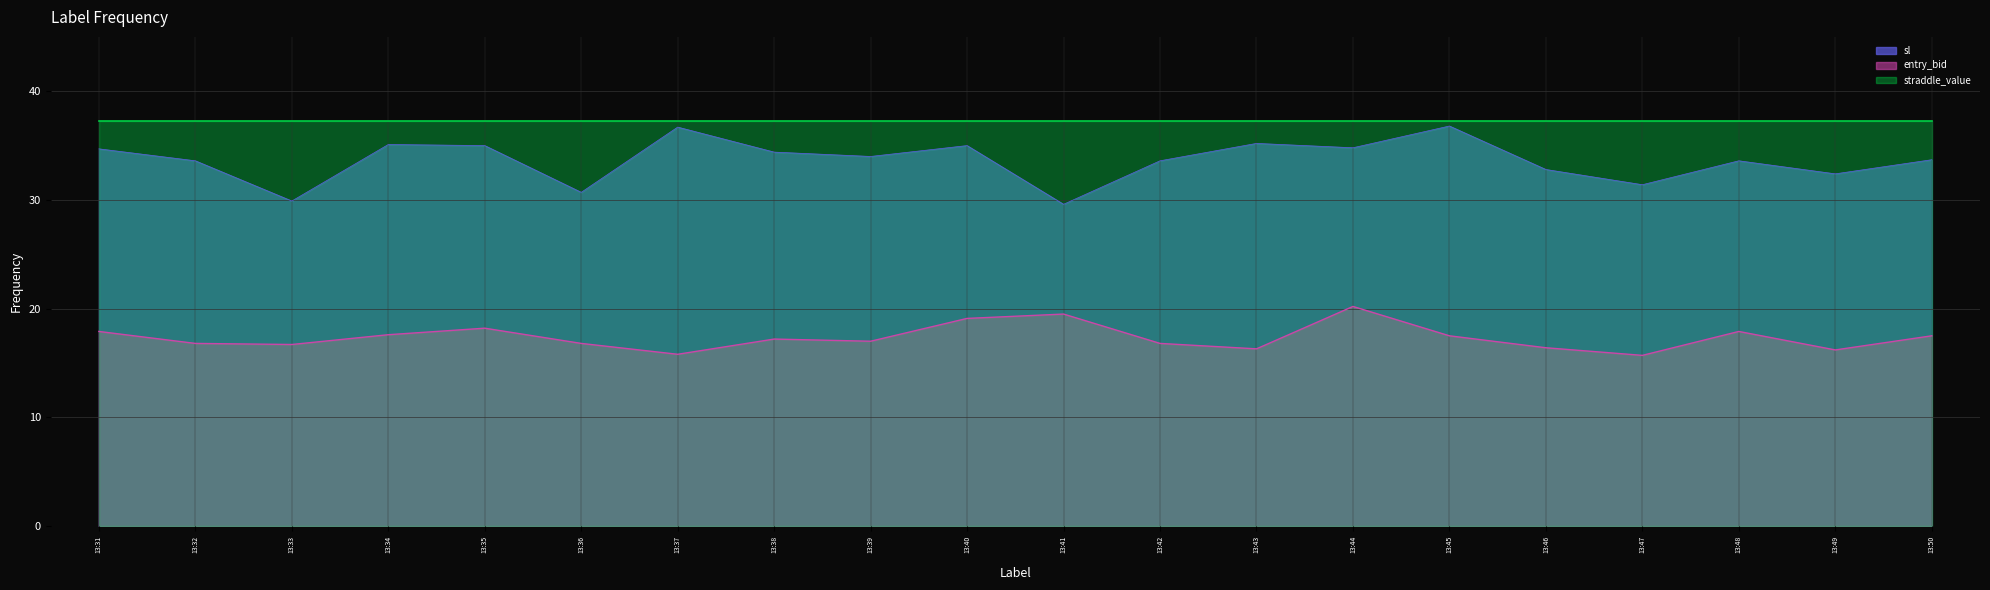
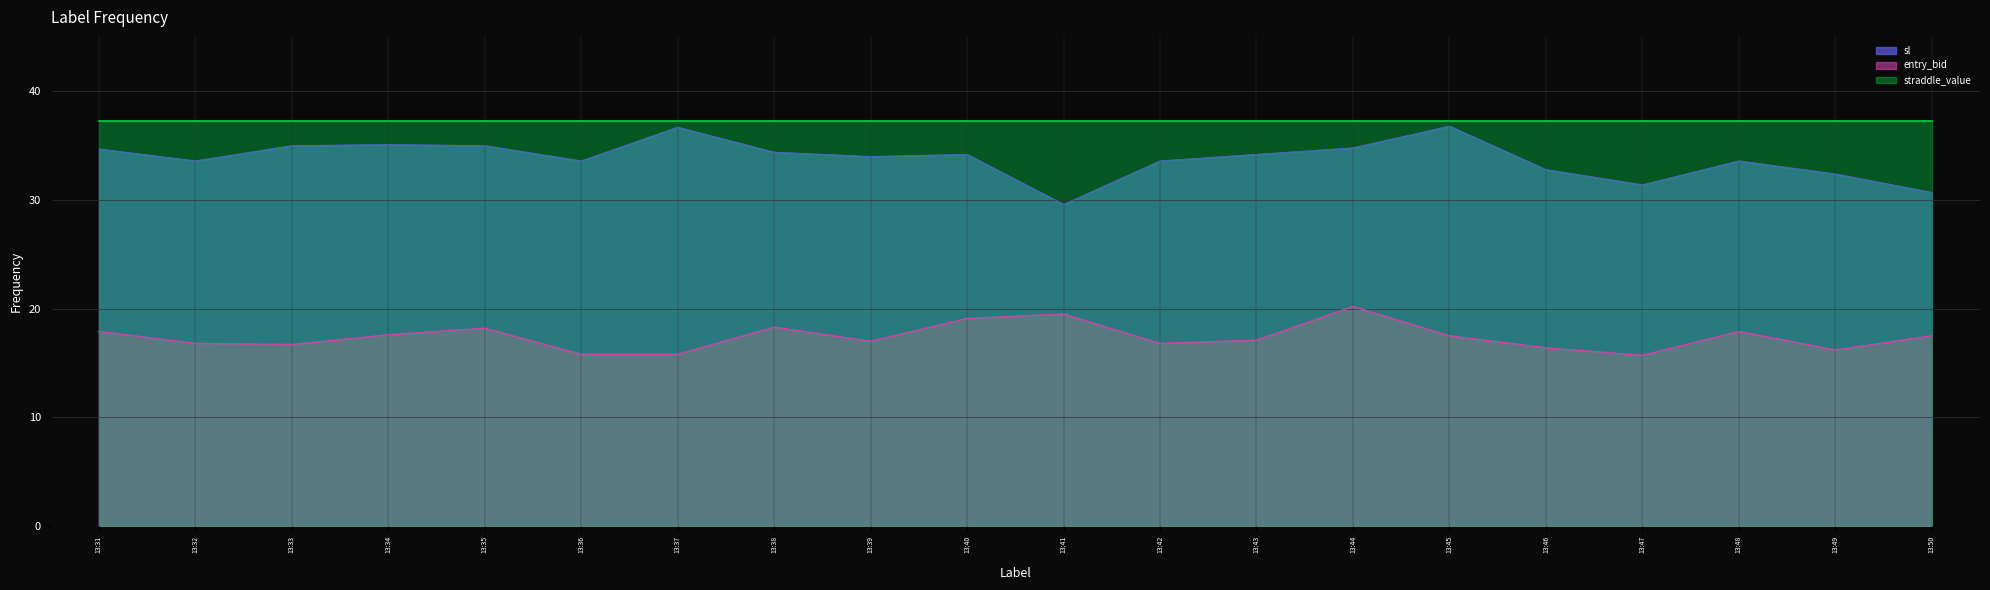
sl, 13:33: 29.9 -> 35.0
sl, 13:36: 30.7 -> 33.6
entry_bid, 13:36: 16.8 -> 15.8
entry_bid, 13:38: 17.2 -> 18.3
sl, 13:40: 35.0 -> 34.2
sl, 13:43: 35.2 -> 34.2
entry_bid, 13:43: 16.3 -> 17.1
sl, 13:50: 33.7 -> 30.7
